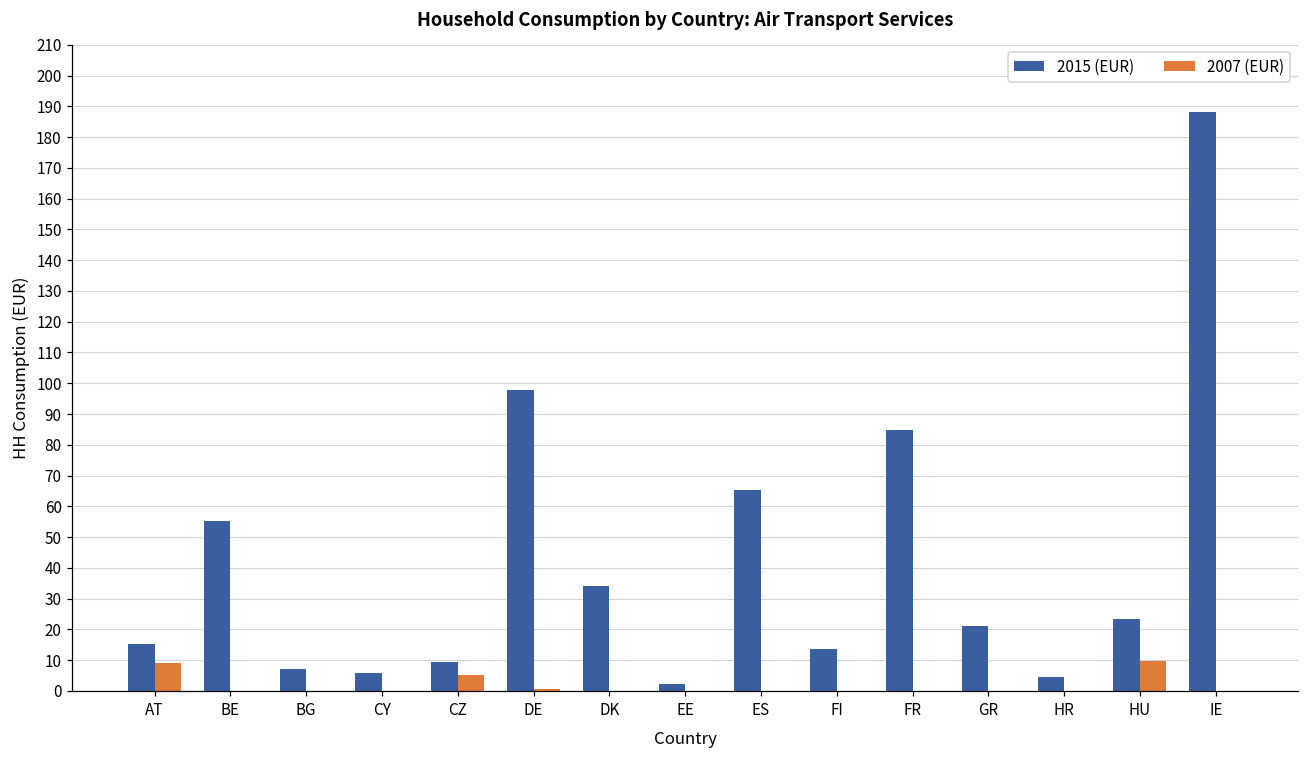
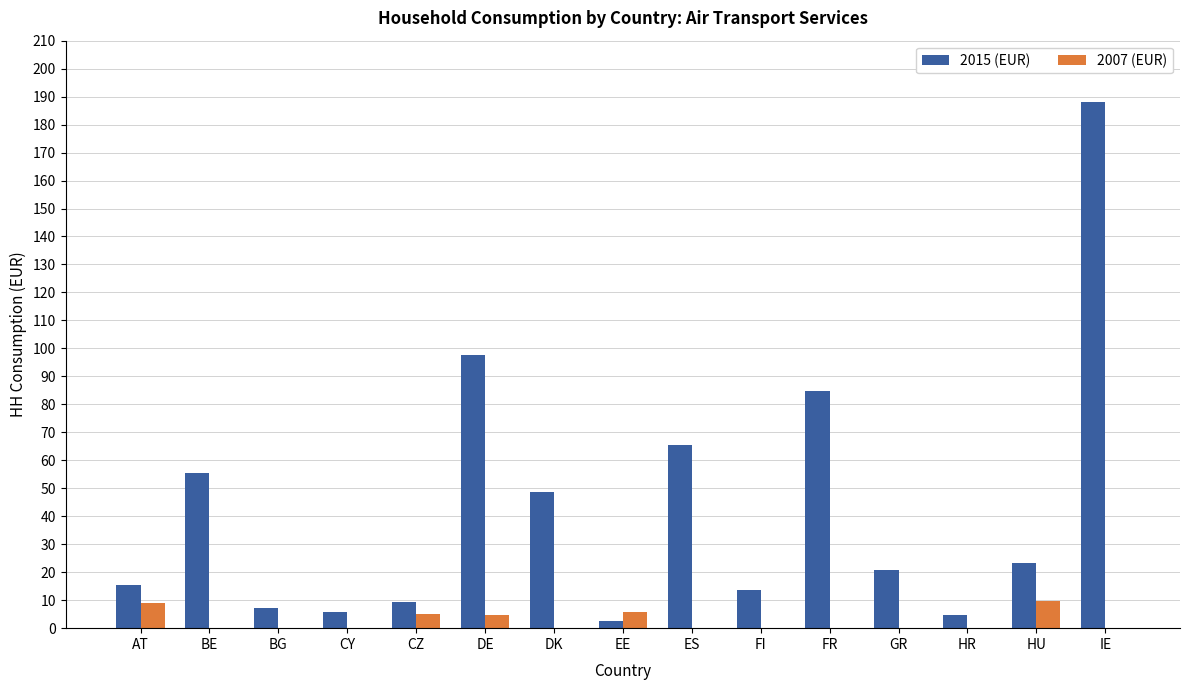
2007 (EUR), DE: 1 -> 5
2015 (EUR), DK: 34 -> 49
2007 (EUR), EE: 0 -> 6
